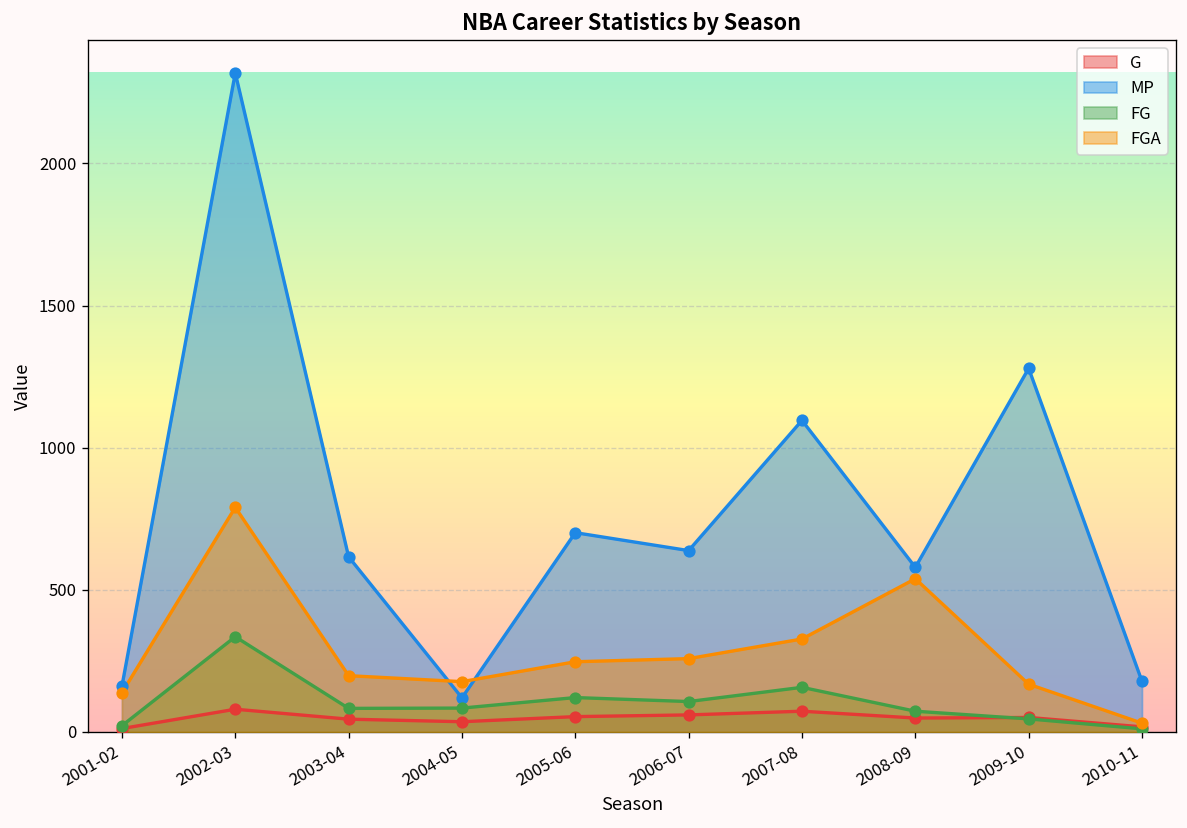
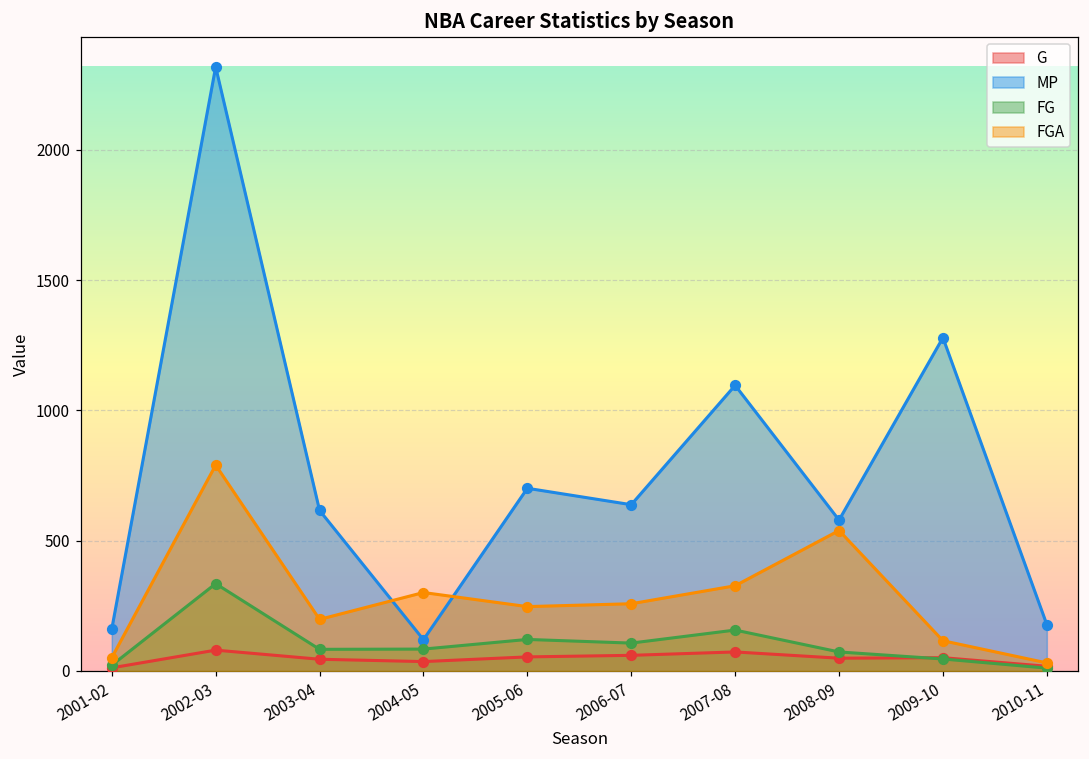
FGA, 2001-02: 140 -> 50
FGA, 2004-05: 180 -> 300
FGA, 2009-10: 170 -> 120
